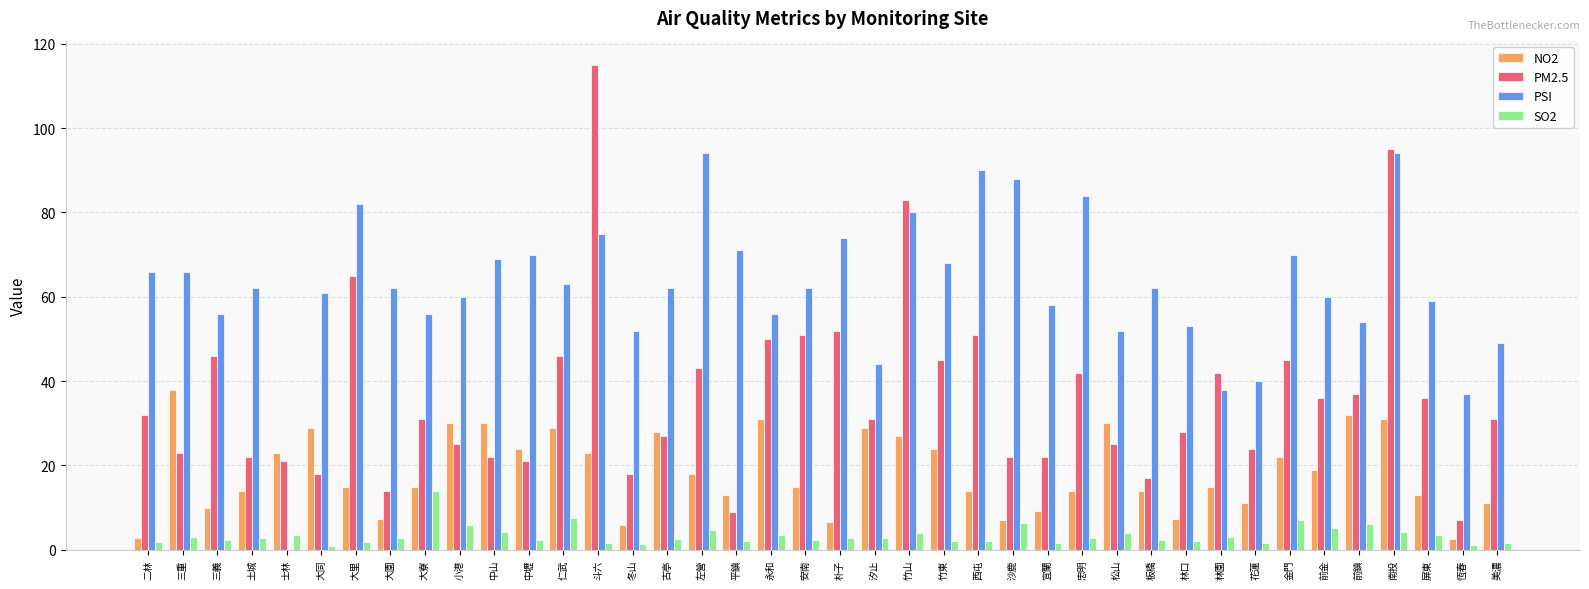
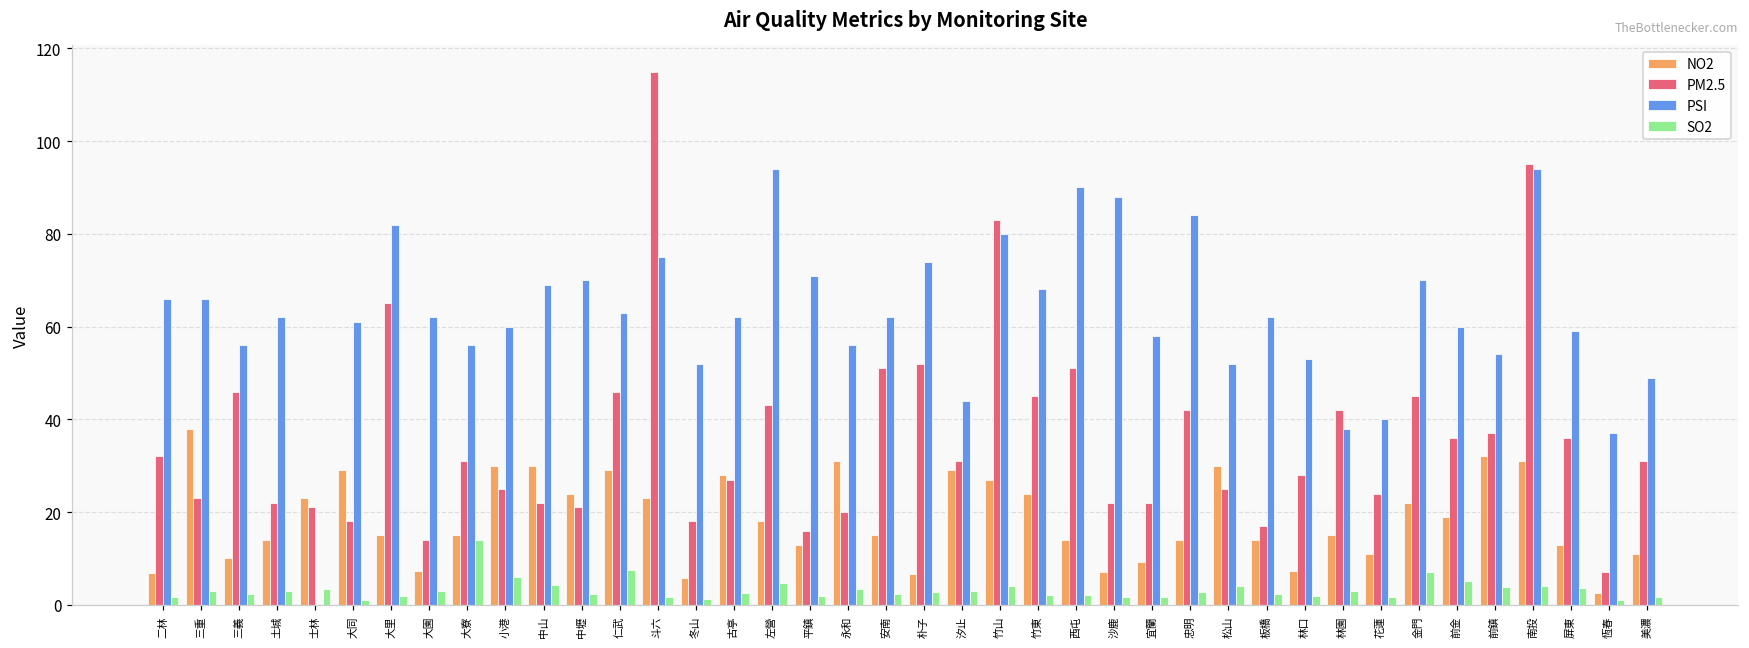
NO2, 二林: 3 -> 7
PM2.5, 平鎮: 9 -> 16
PM2.5, 永和: 50 -> 20
SO2, 沙鹿: 6 -> 2
SO2, 前鎮: 6 -> 4
